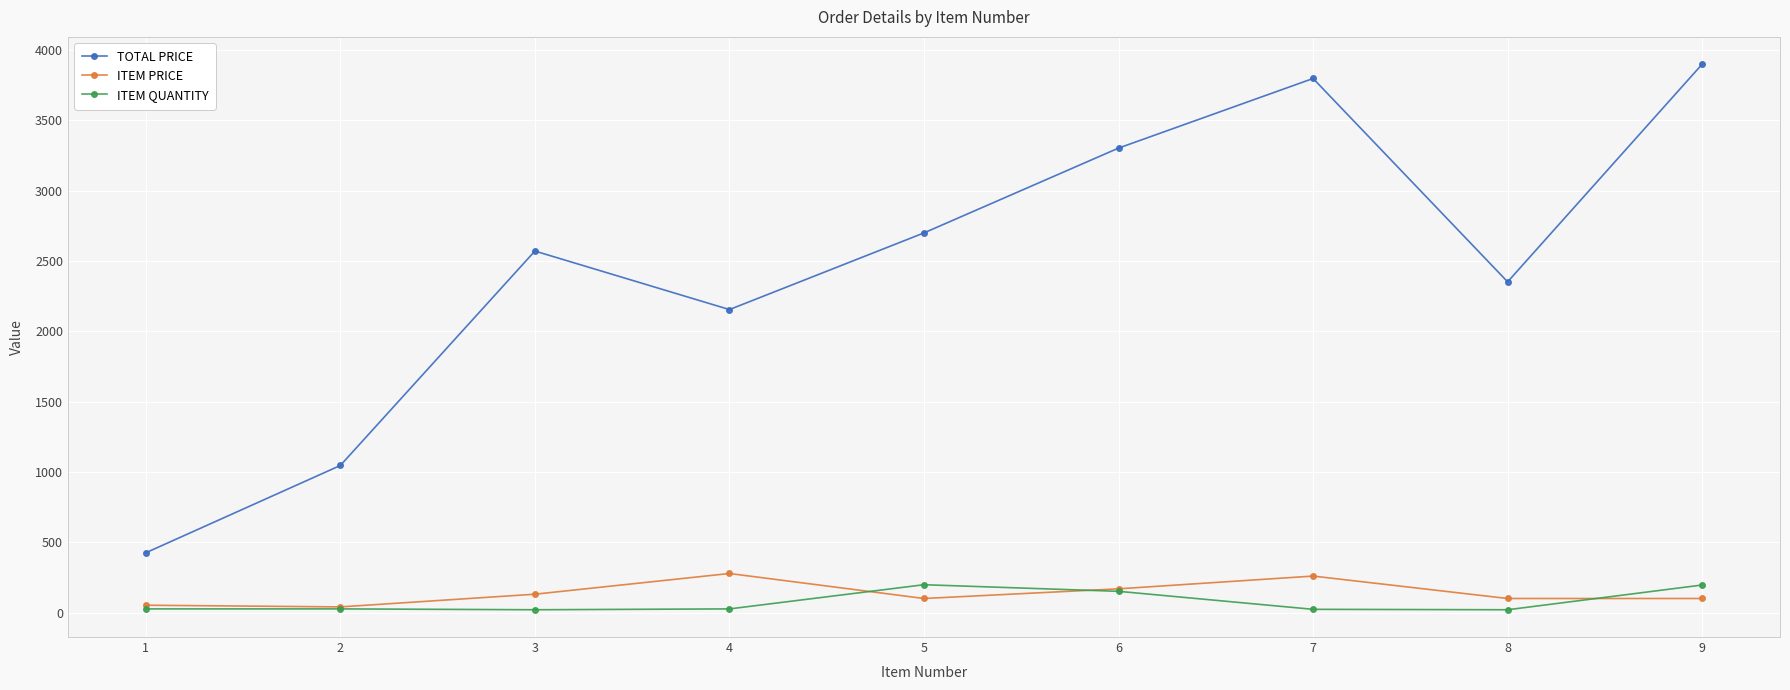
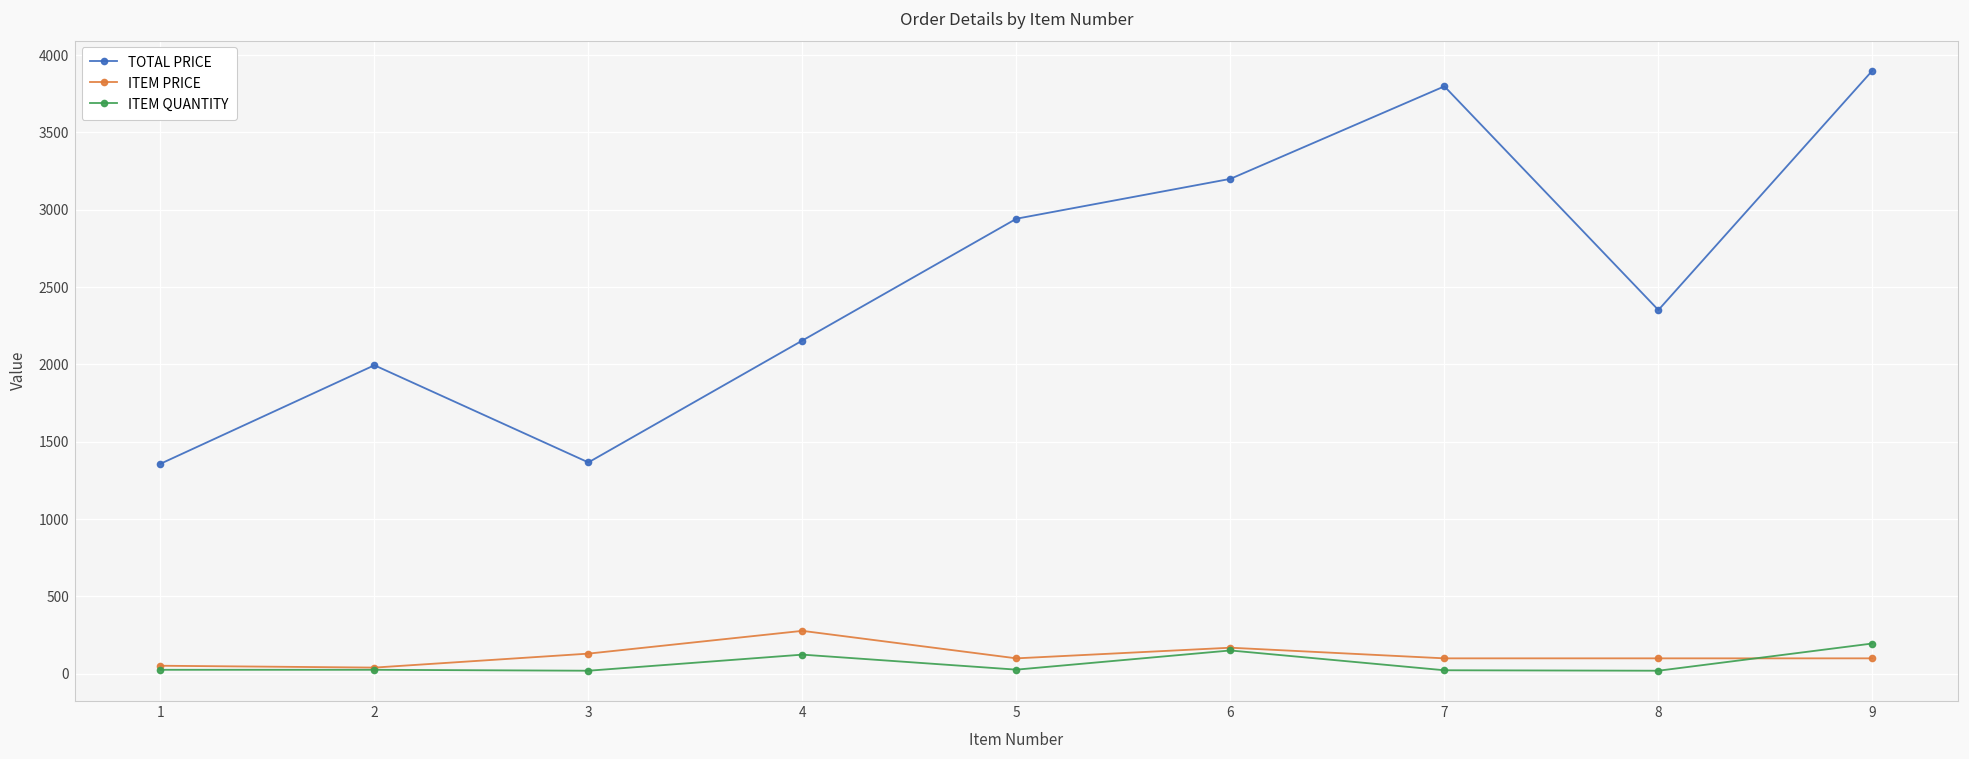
TOTAL PRICE, 1: 430 -> 1360
TOTAL PRICE, 2: 1050 -> 1990
TOTAL PRICE, 3: 2570 -> 1370
ITEM QUANTITY, 4: 30 -> 120
TOTAL PRICE, 5: 2700 -> 2940
ITEM QUANTITY, 5: 200 -> 30
TOTAL PRICE, 6: 3300 -> 3200
ITEM PRICE, 7: 260 -> 100
